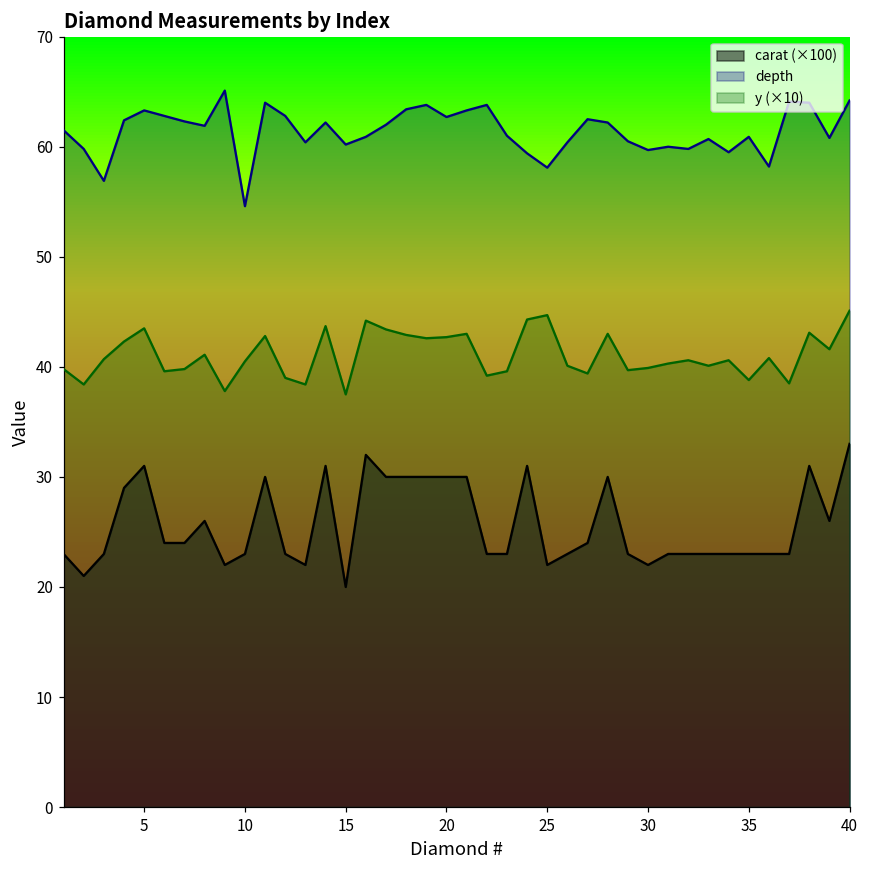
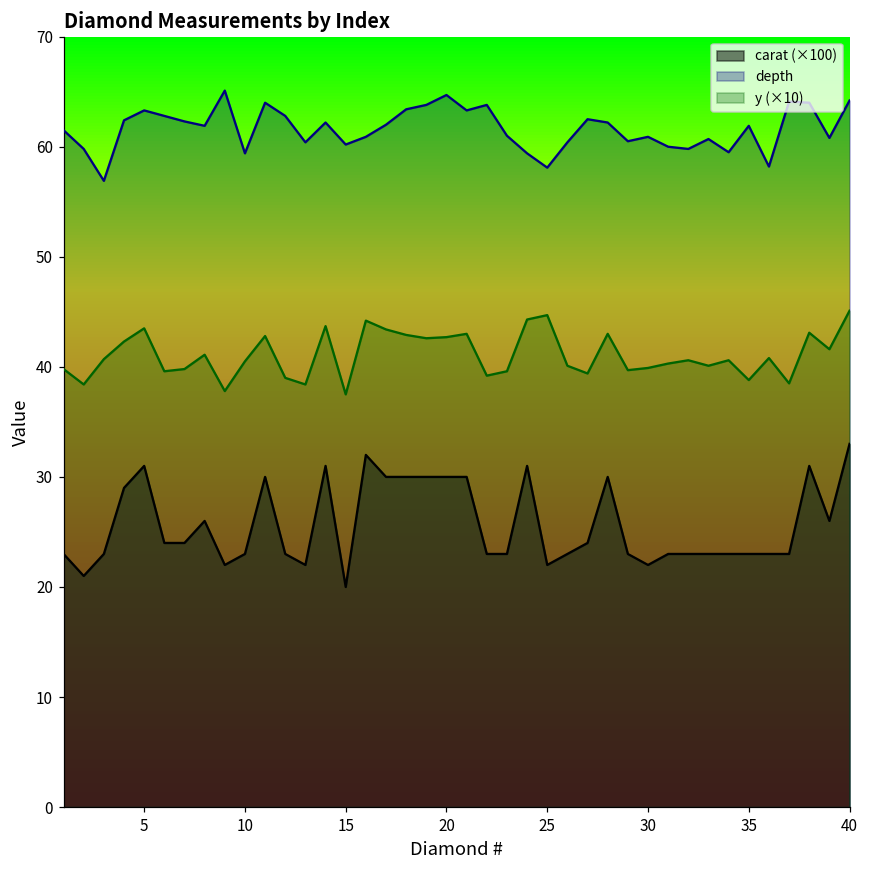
depth, 10: 54.6 -> 59.4
depth, 20: 62.7 -> 64.7
depth, 30: 59.7 -> 60.9
depth, 35: 60.9 -> 61.9
